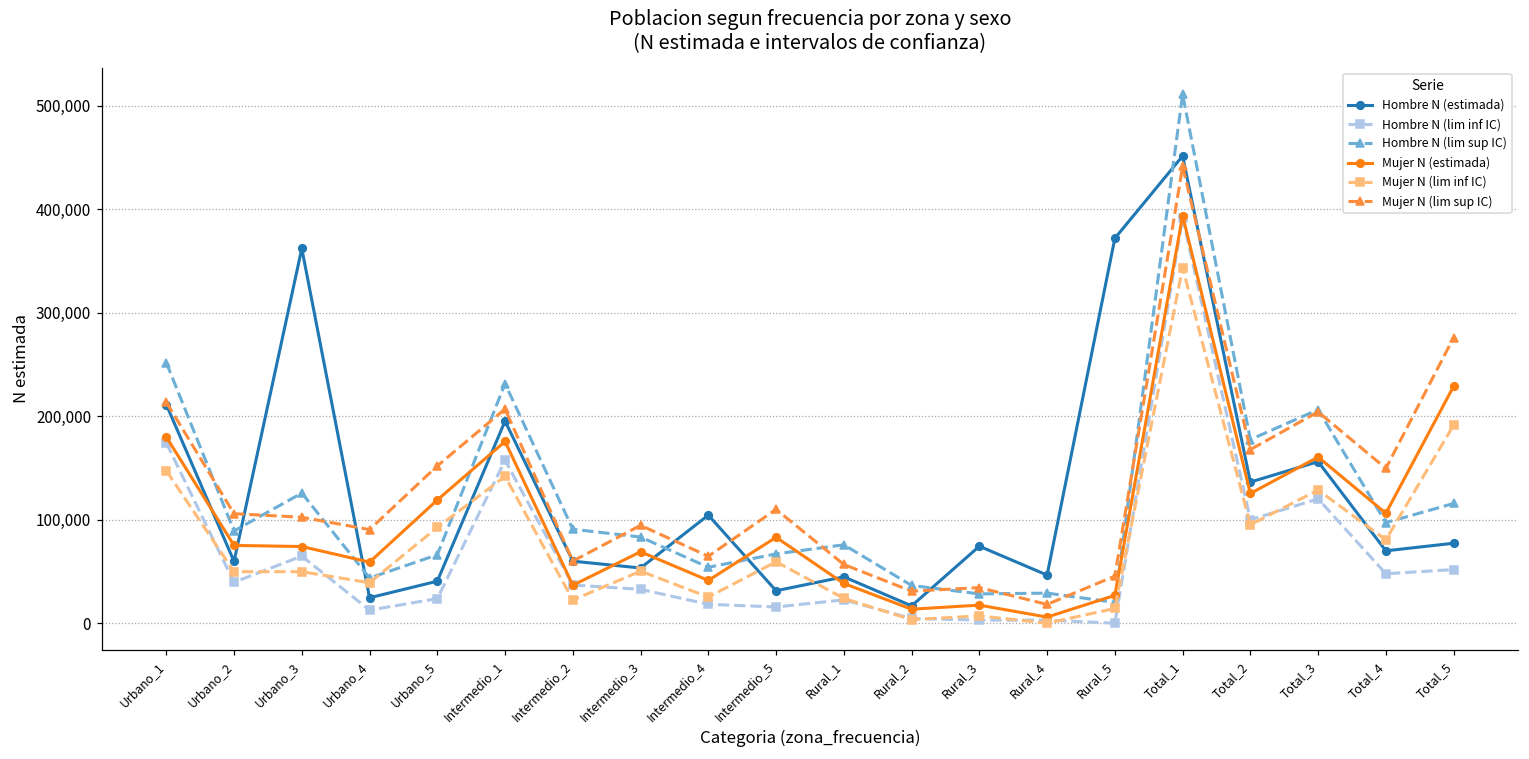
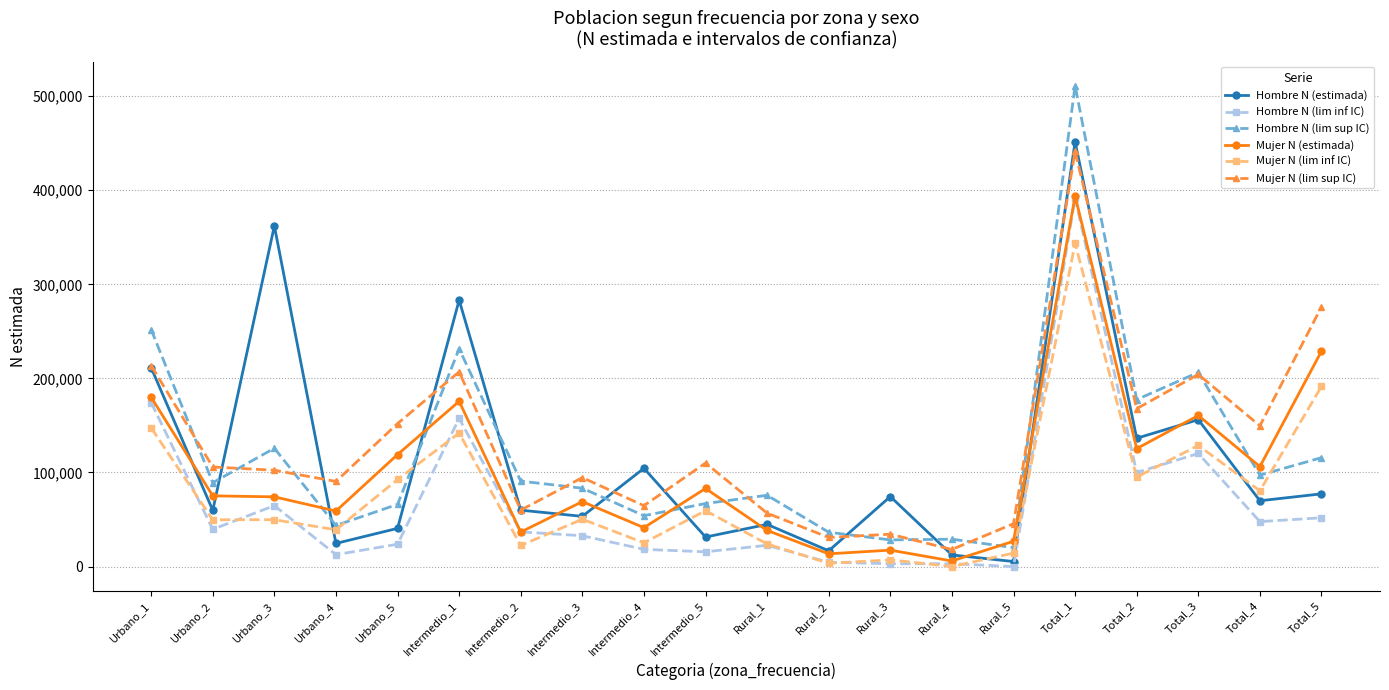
Hombre N (estimada), Intermedio_1: 200,000 -> 280,000
Hombre N (estimada), Rural_4: 50,000 -> 10,000
Hombre N (estimada), Rural_5: 370,000 -> 10,000
